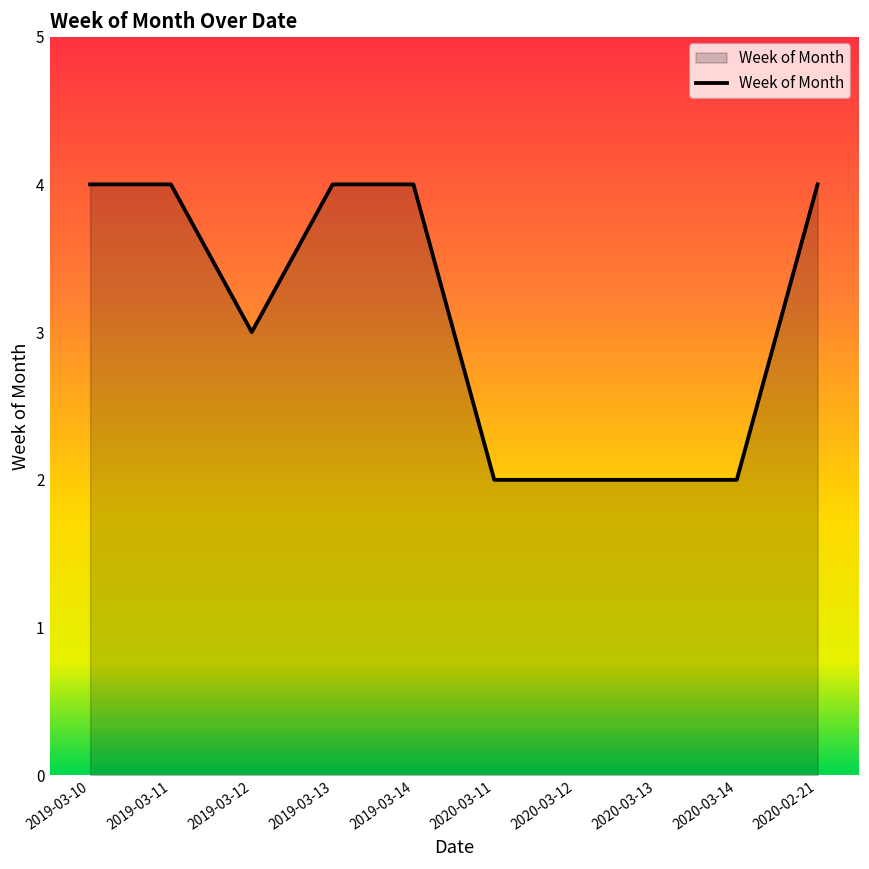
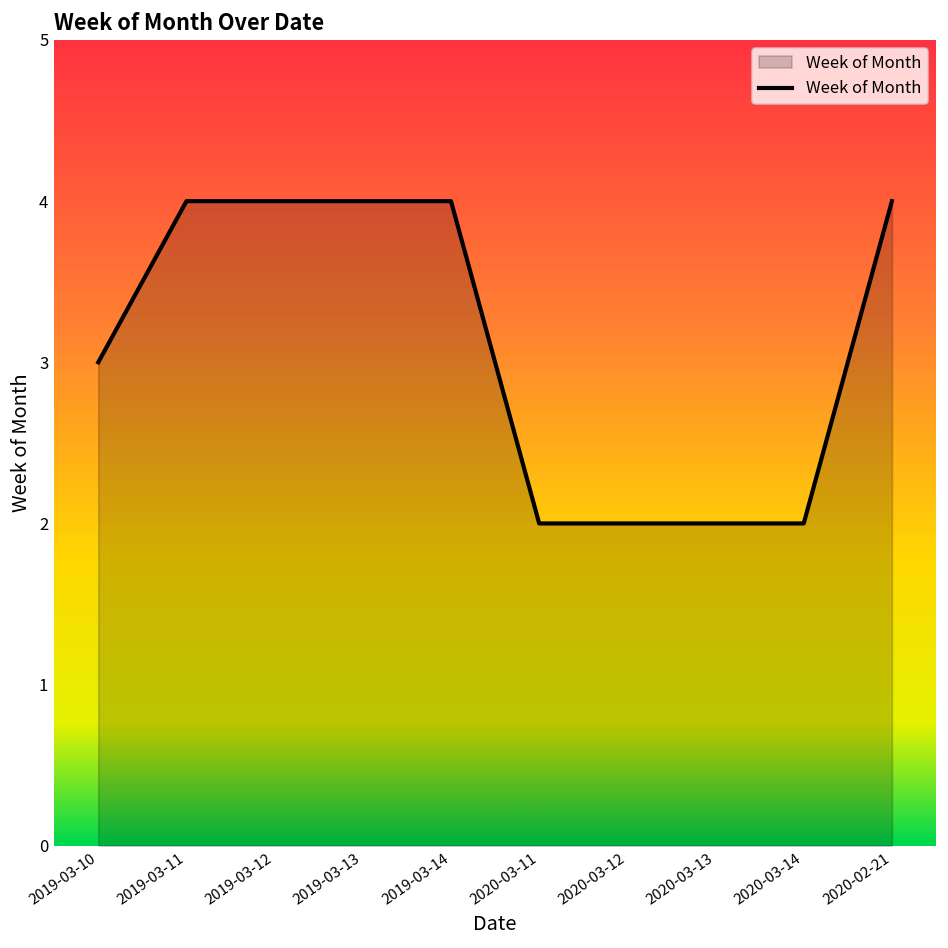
2019-03-10: 4 -> 3
2019-03-12: 3 -> 4
